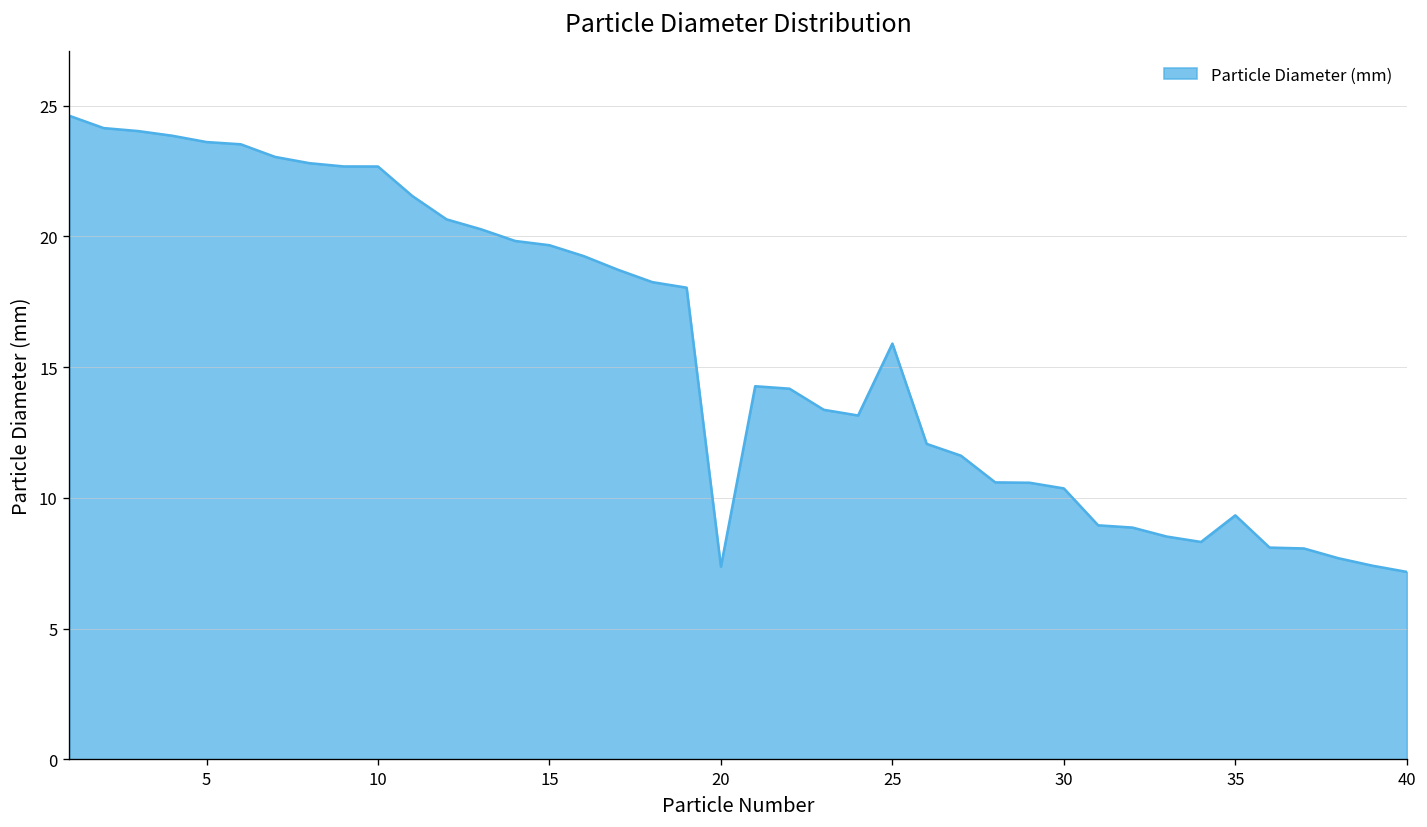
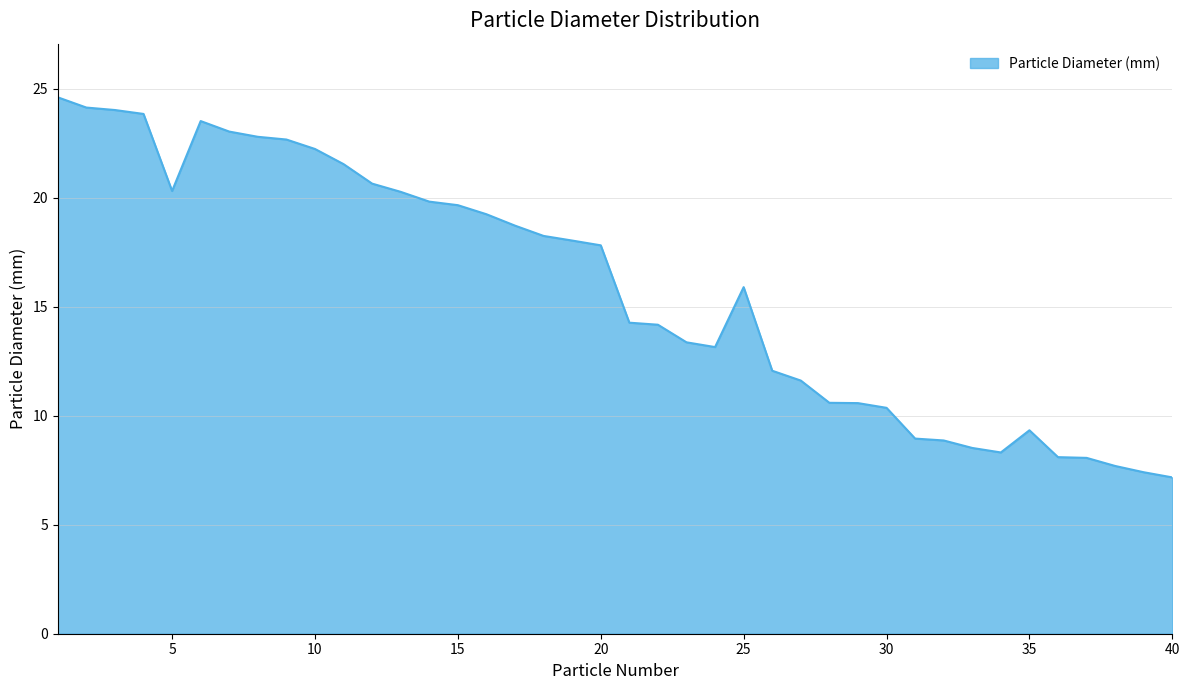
5: 23.6 -> 20.3
10: 22.7 -> 22.2
20: 7.4 -> 17.8
